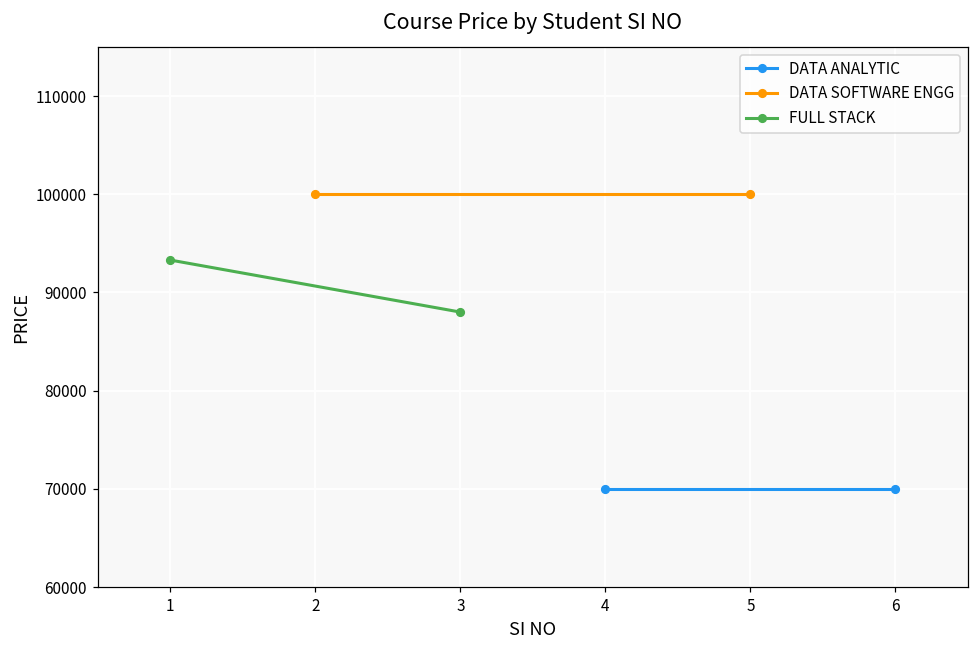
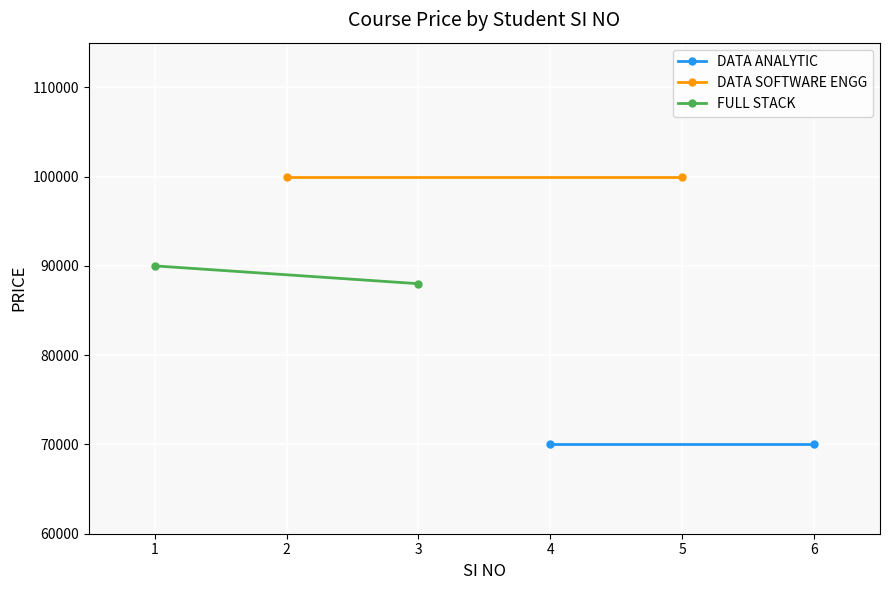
FULL STACK, 1: 93000 -> 90000
